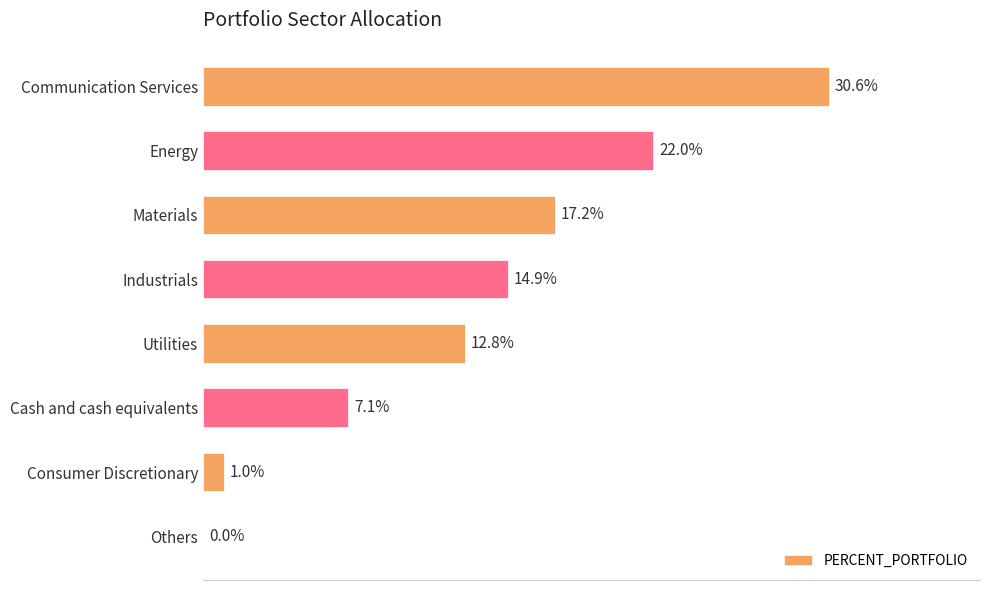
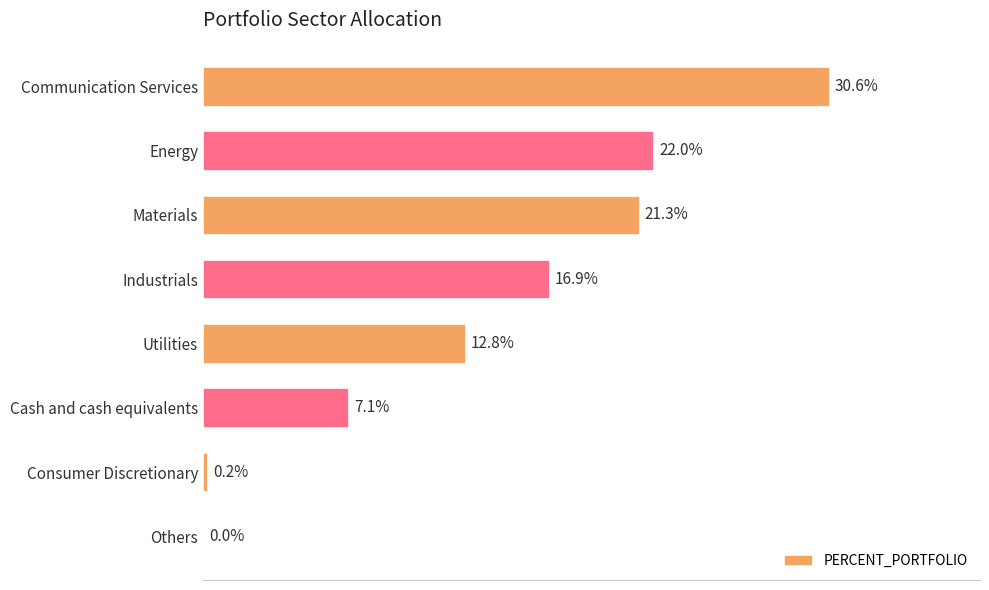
Materials: 17.2% -> 21.3%
Industrials: 14.9% -> 16.9%
Consumer Discretionary: 1.0% -> 0.2%
